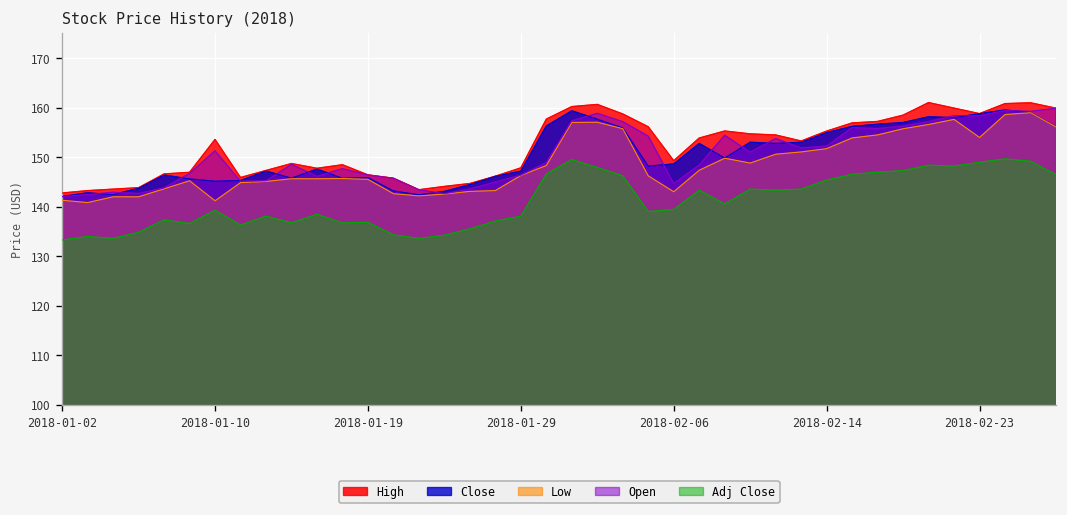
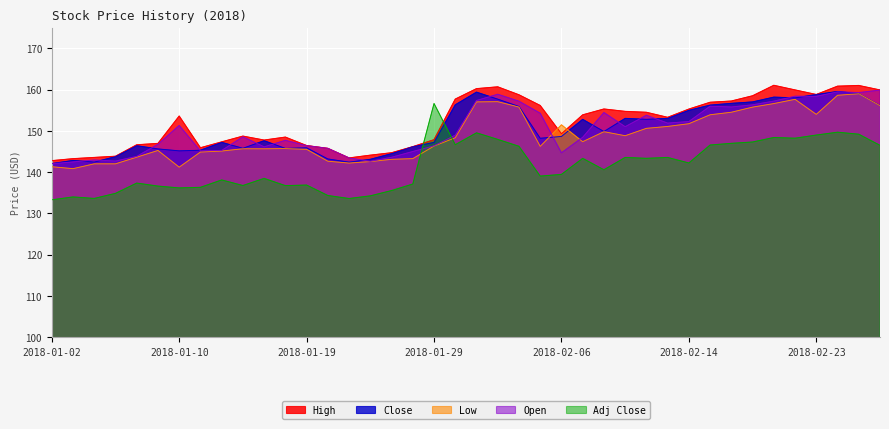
Adj Close, 2018-01-10: 139 -> 136
Adj Close, 2018-01-29: 138 -> 157
Low, 2018-02-06: 143 -> 151
Adj Close, 2018-02-14: 145 -> 142
